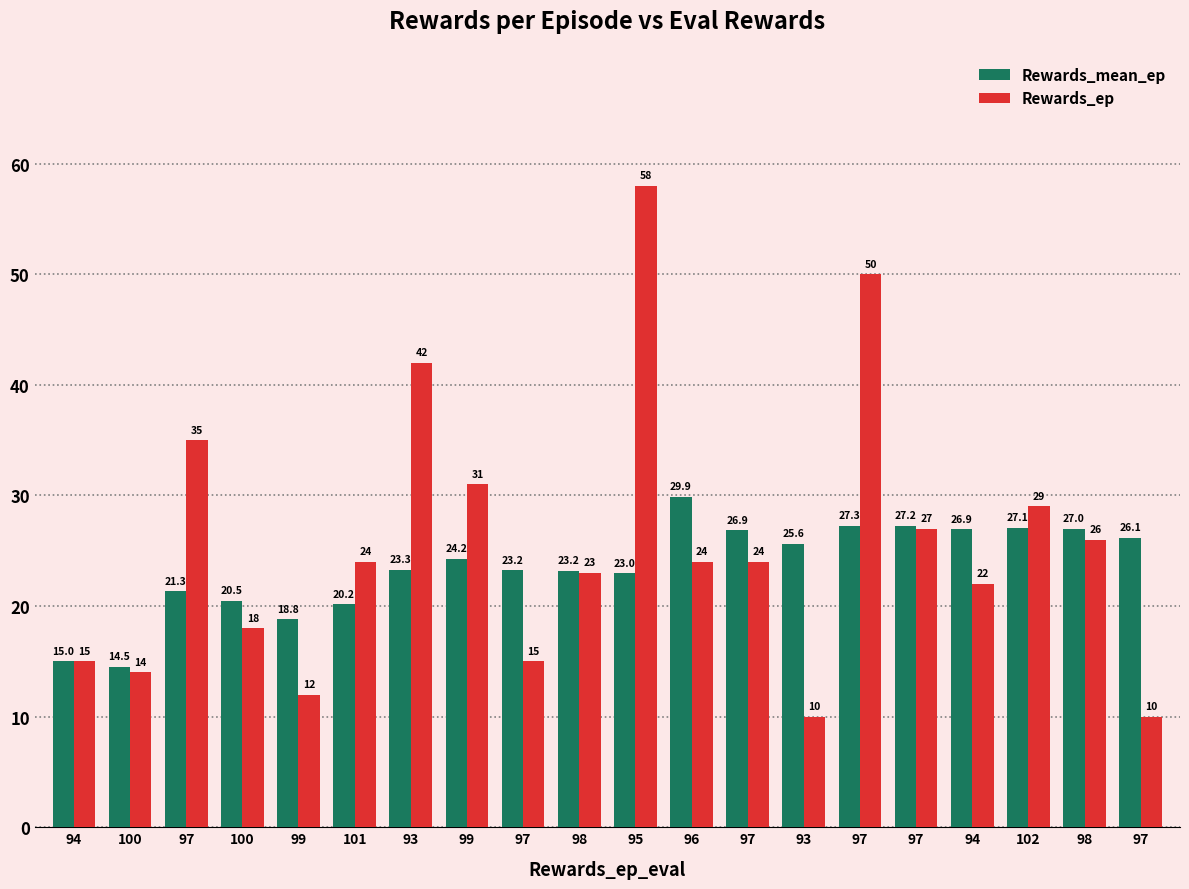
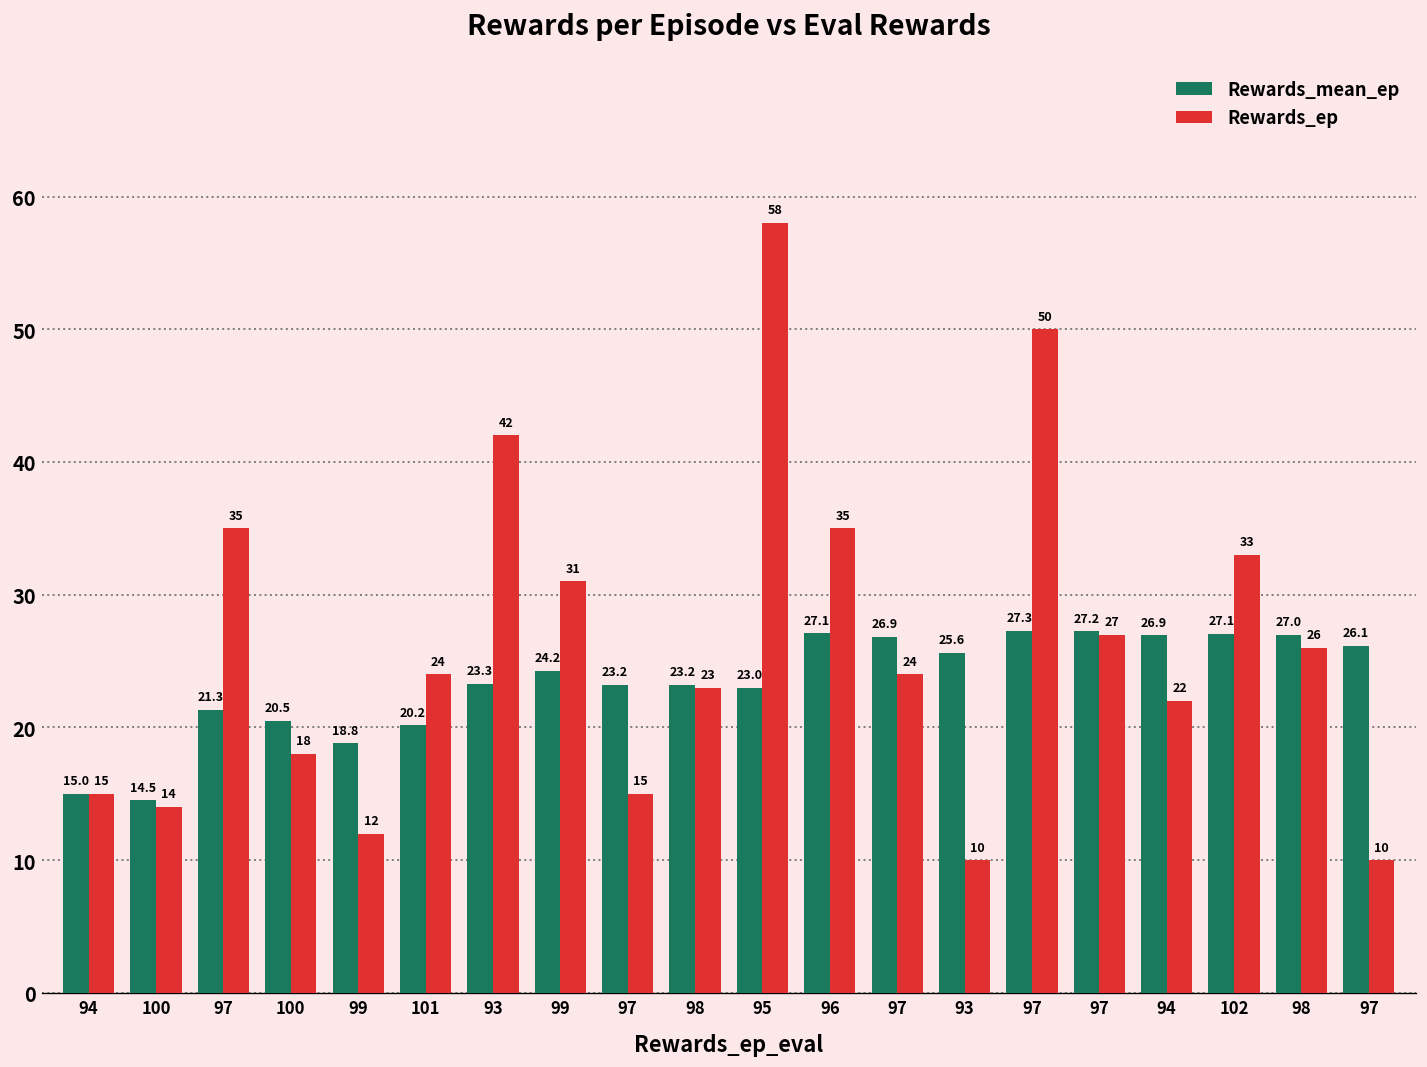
Rewards_mean_ep, 96: 29.9 -> 27.1
Rewards_ep, 96: 24 -> 35
Rewards_ep, 102: 29 -> 33
